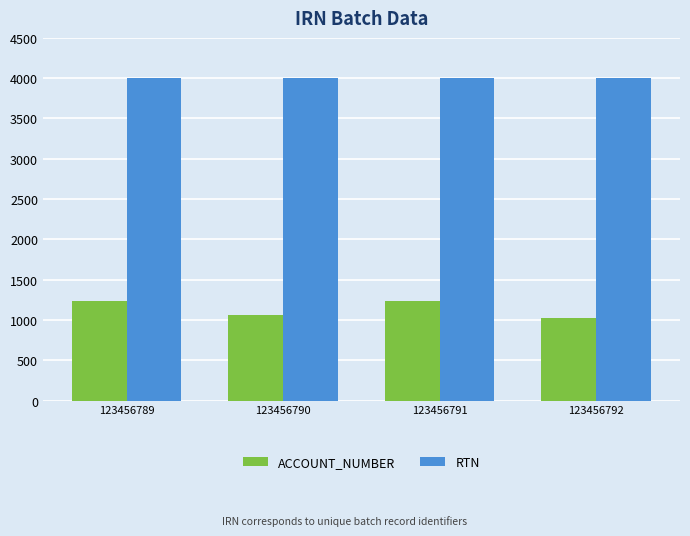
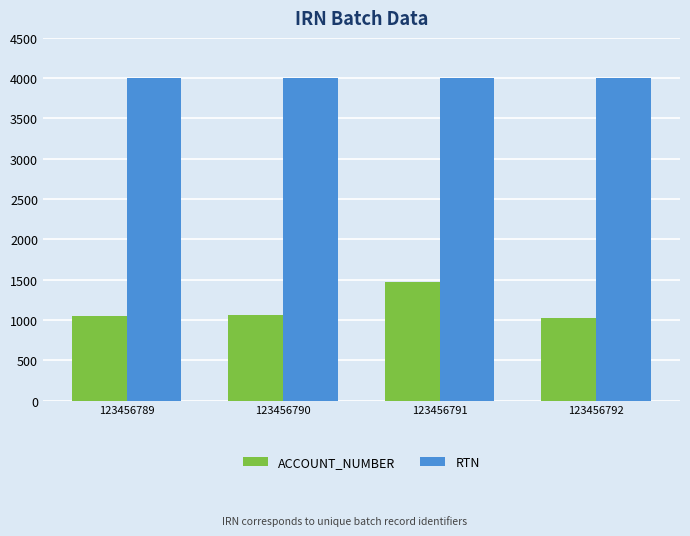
ACCOUNT_NUMBER, 123456789: 1200 -> 1000
ACCOUNT_NUMBER, 123456791: 1200 -> 1500
